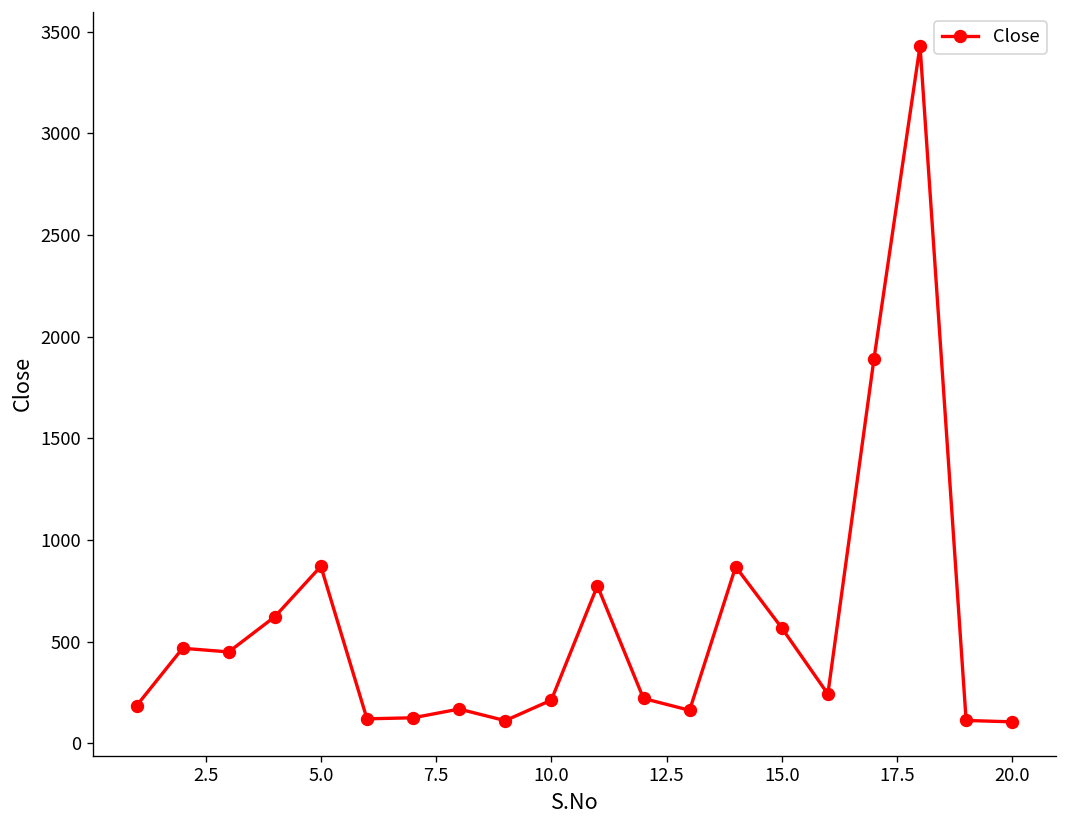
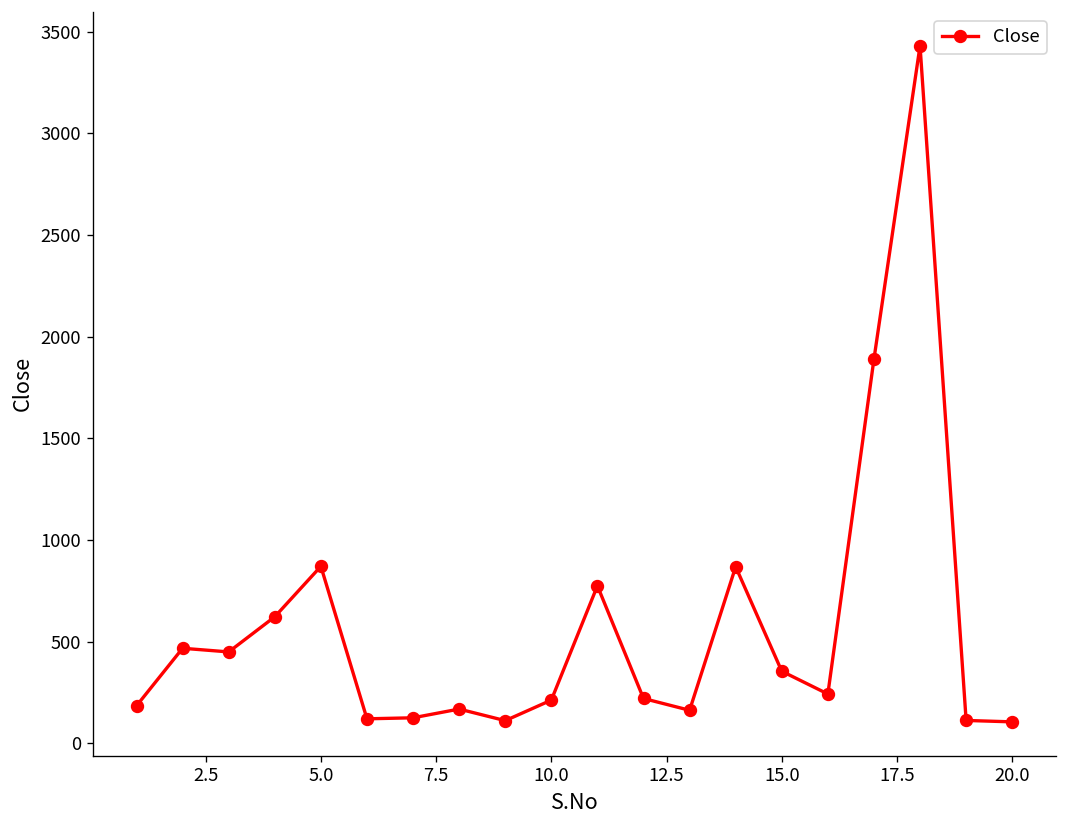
15.0: 570 -> 350
